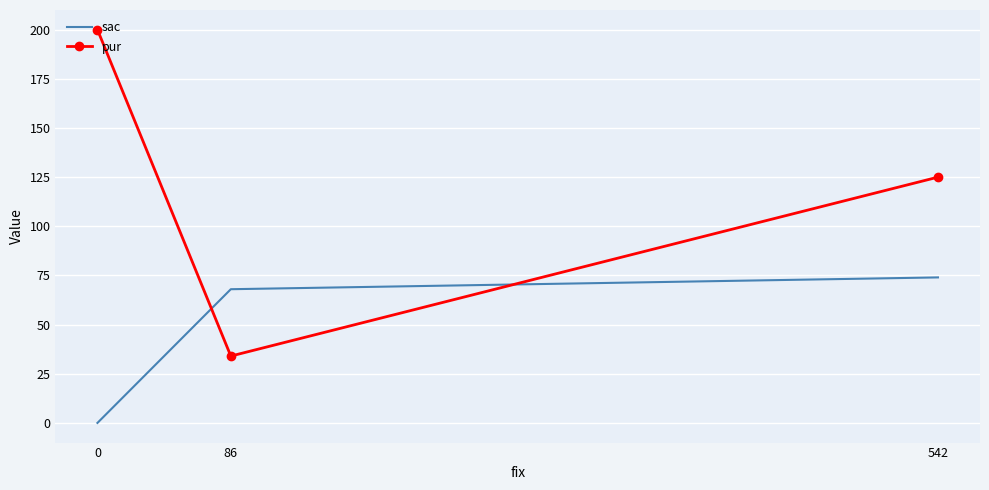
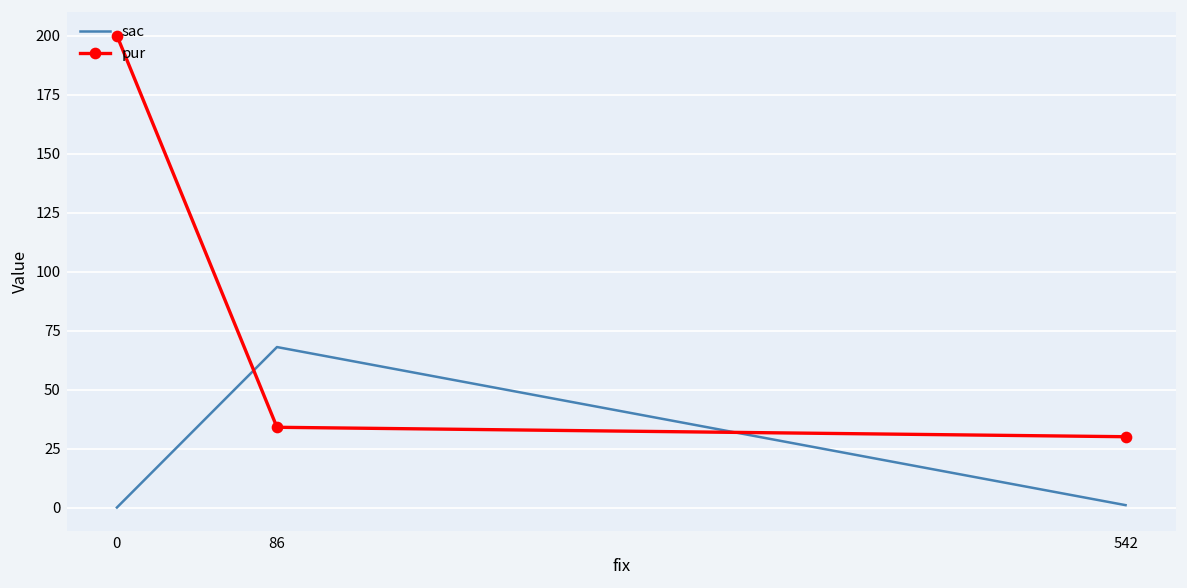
sac, 542: 74 -> 1
pur, 542: 125 -> 30
